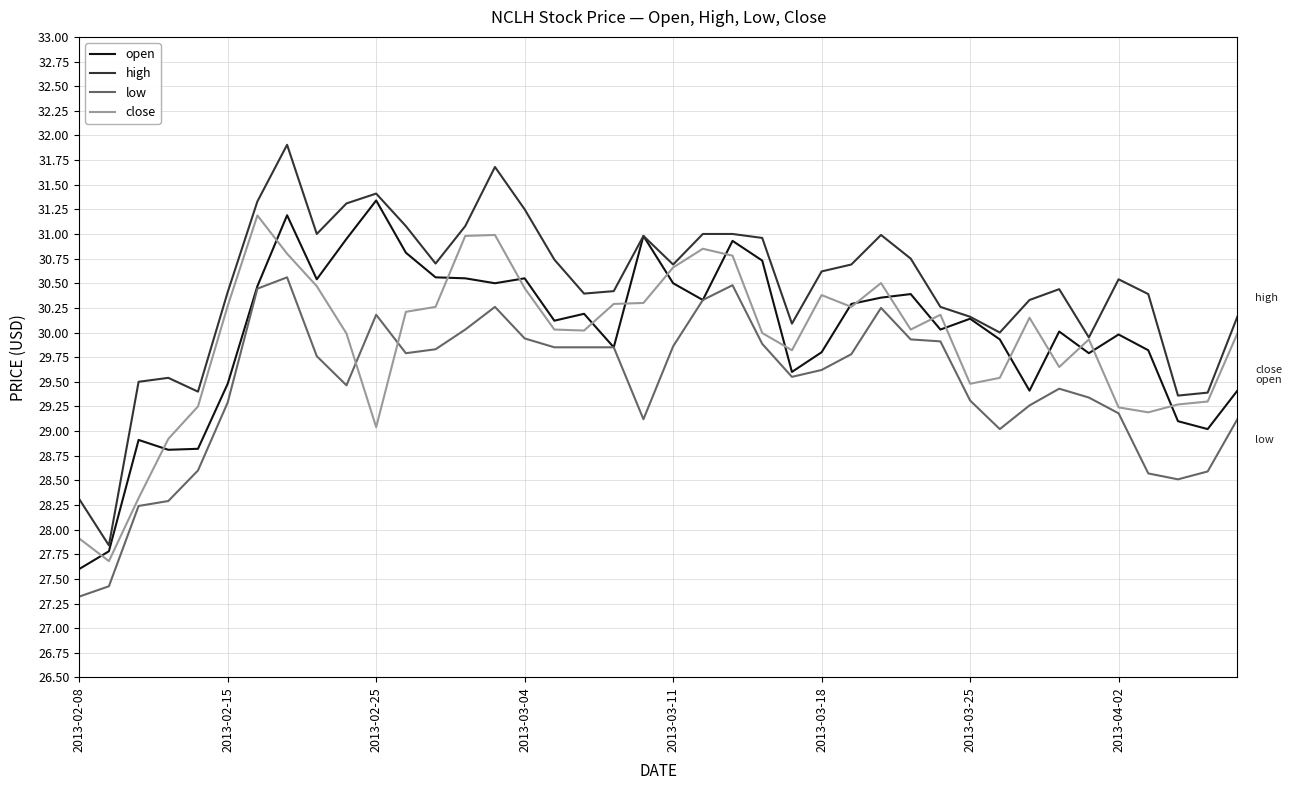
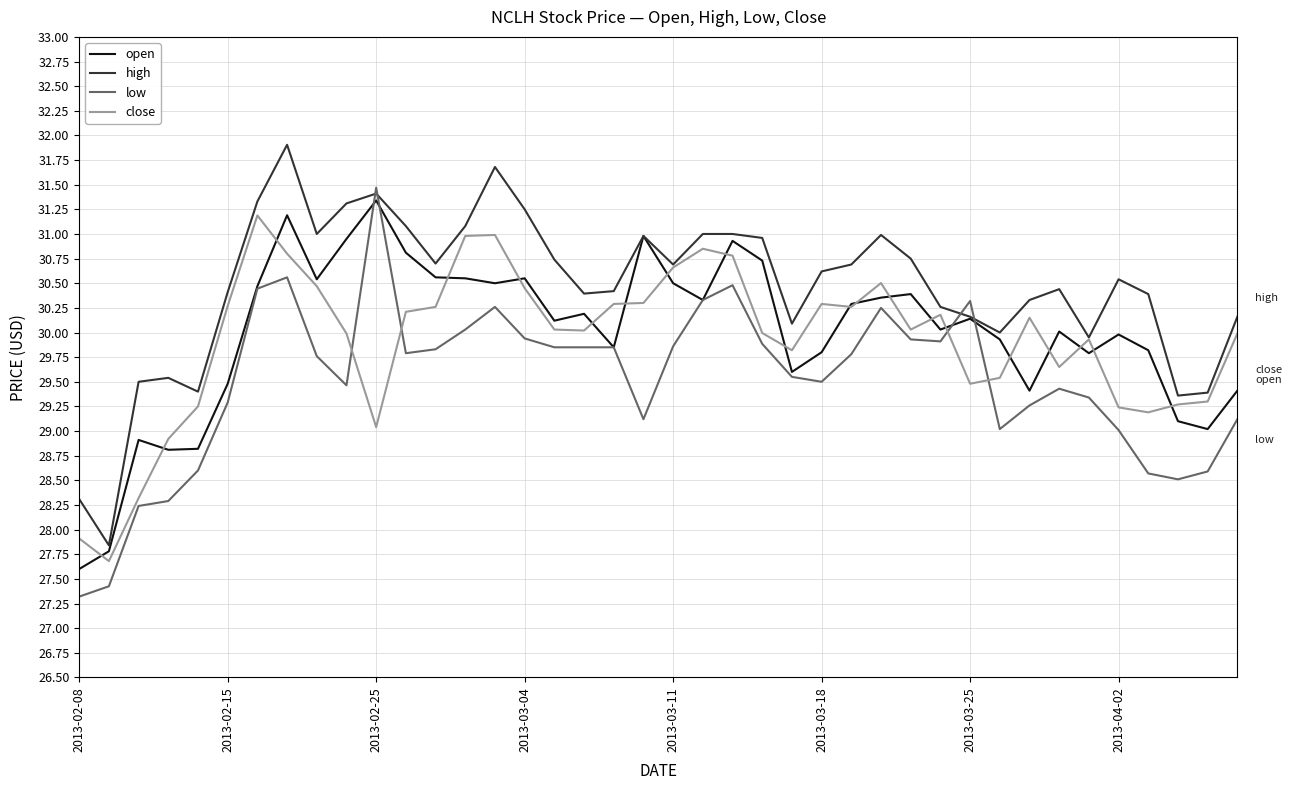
low, 2013-02-25: 30.2 -> 31.5
low, 2013-03-18: 29.6 -> 29.5
close, 2013-03-18: 30.4 -> 30.3
low, 2013-03-25: 29.3 -> 30.3
low, 2013-04-02: 29.2 -> 29.0
